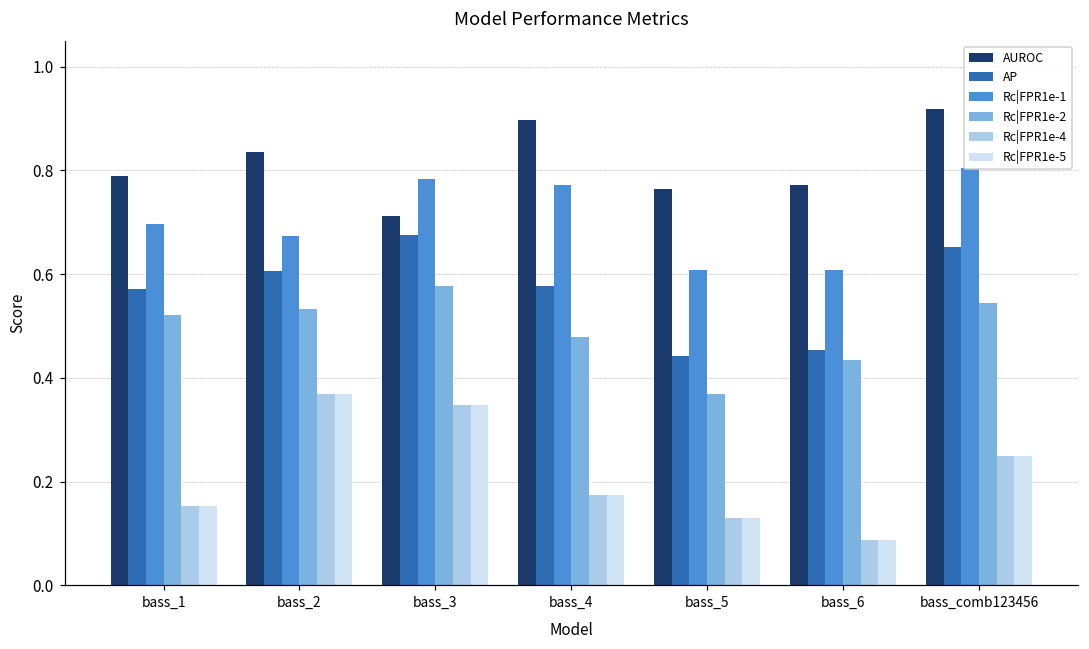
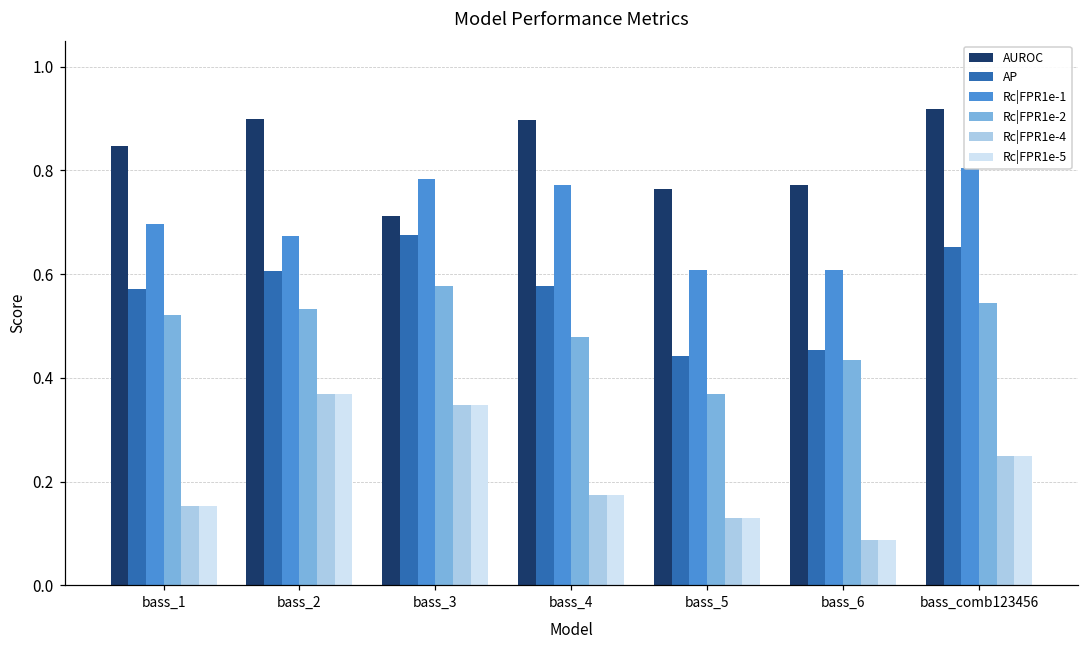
AUROC, bass_1: 0.79 -> 0.85
AUROC, bass_2: 0.84 -> 0.90
